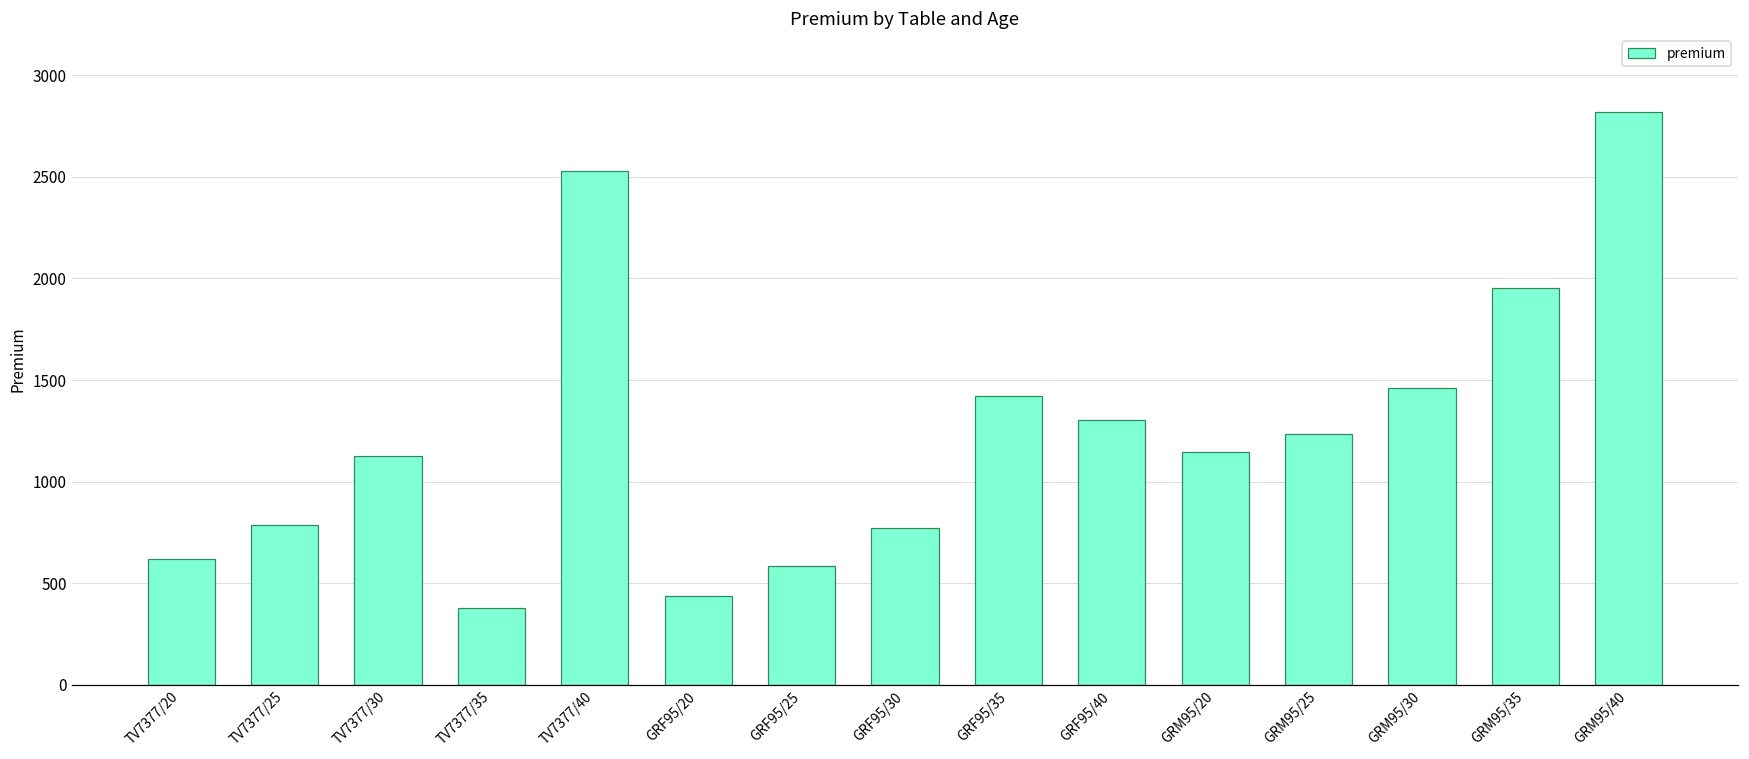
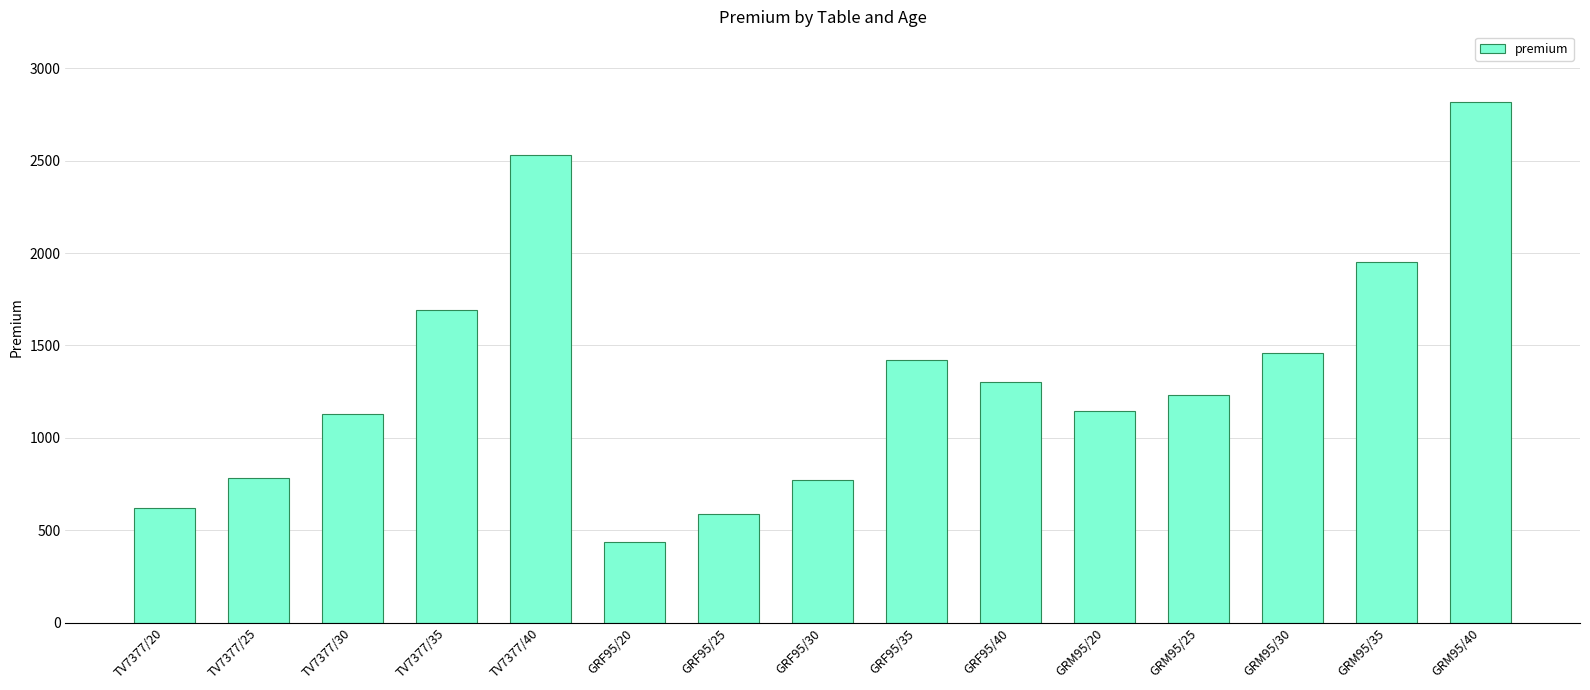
TV7377/35: 380 -> 1690
